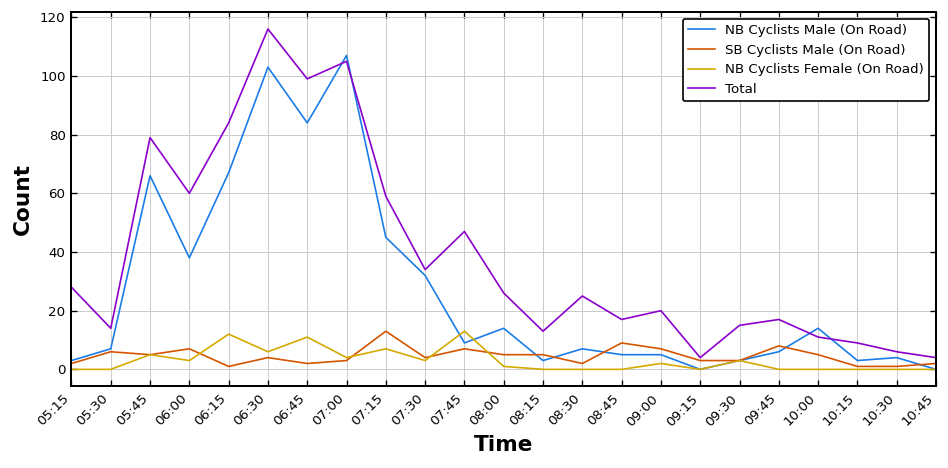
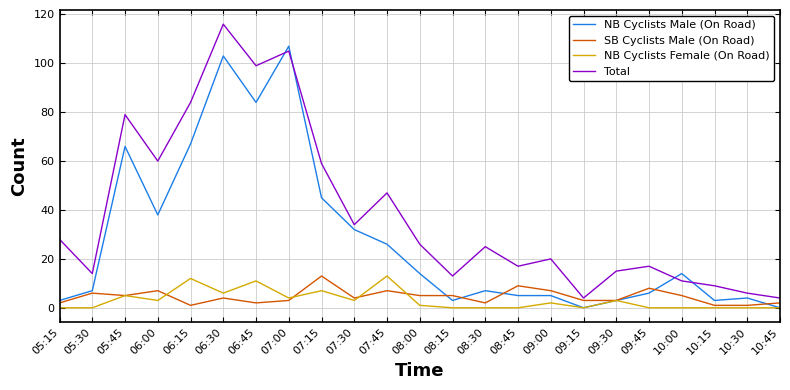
NB Cyclists Male (On Road), 07:45: 9 -> 26
